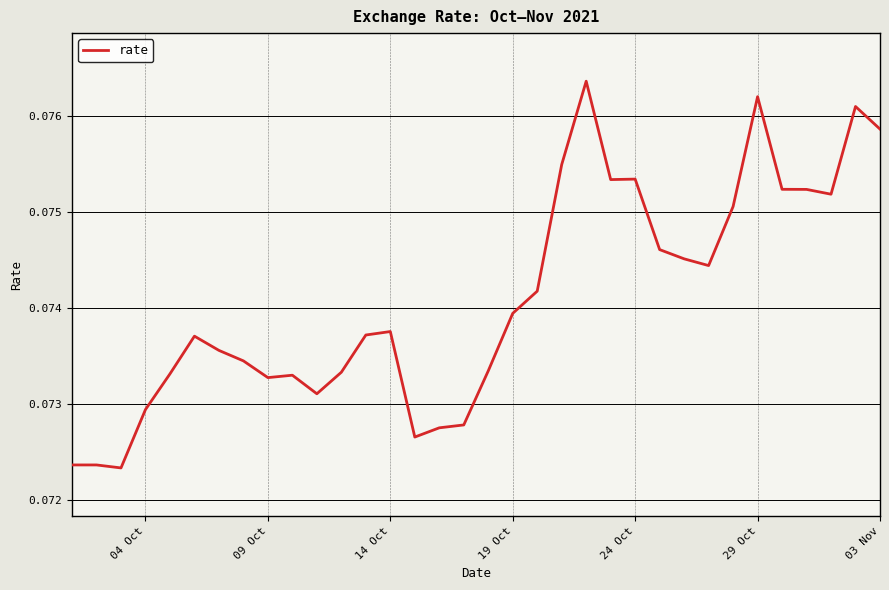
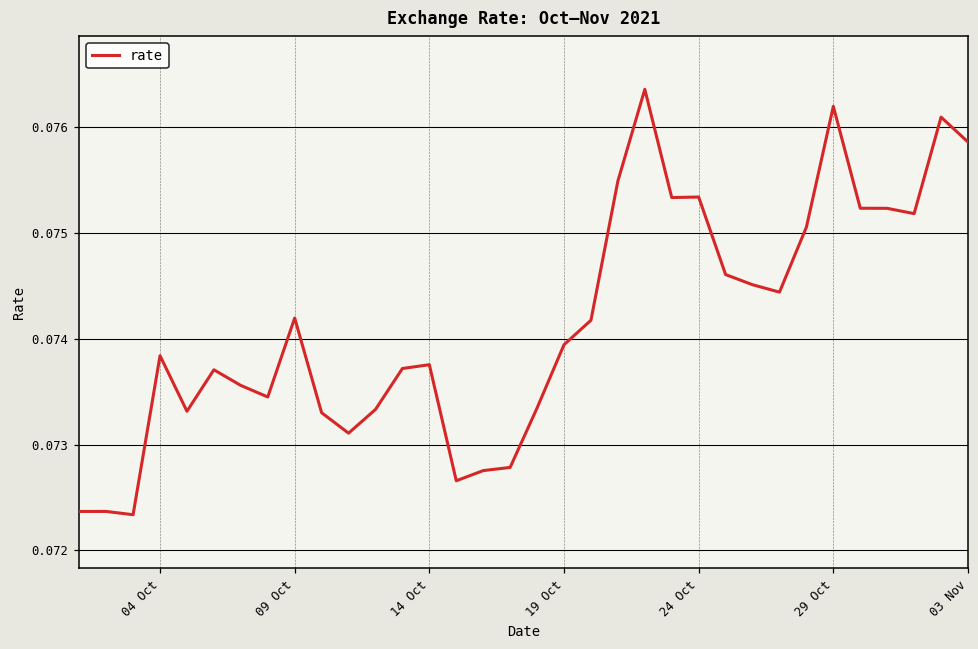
04 Oct: 0.0729 -> 0.0738
09 Oct: 0.0733 -> 0.0742
